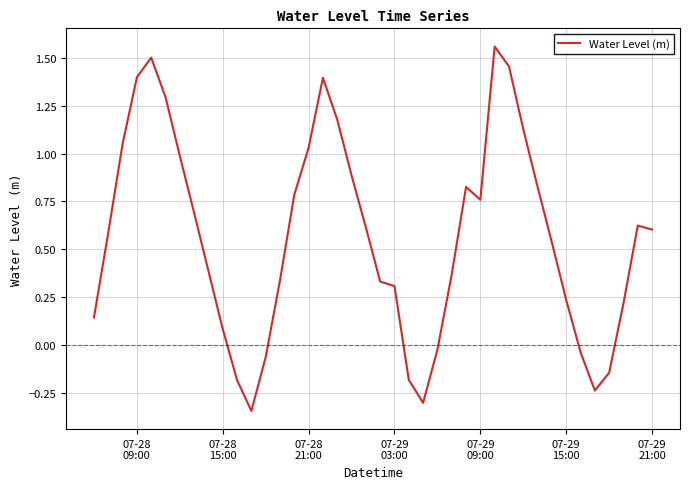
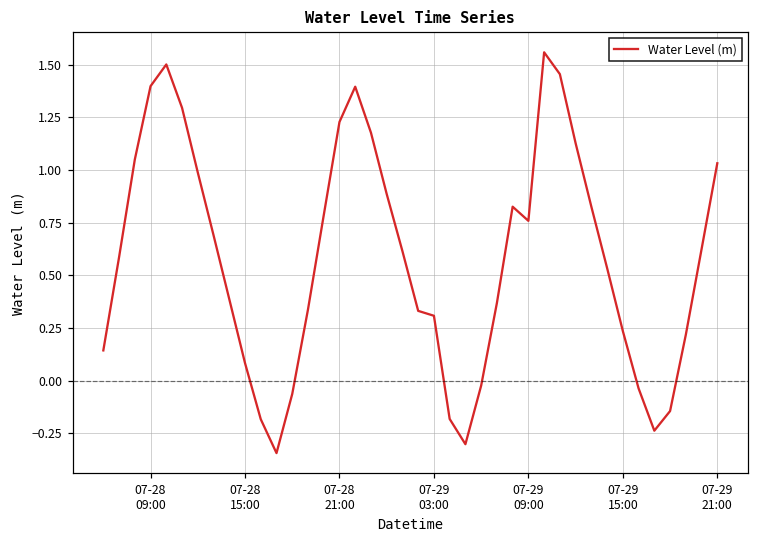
07-28 21:00: 1.03 -> 1.23
07-29 21:00: 0.60 -> 1.03
